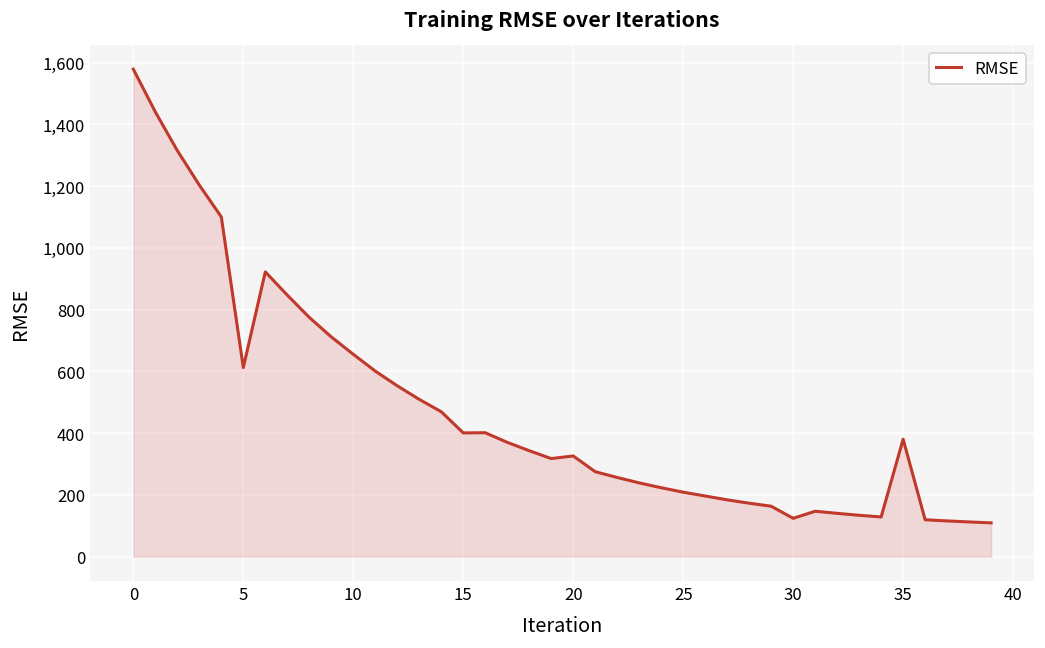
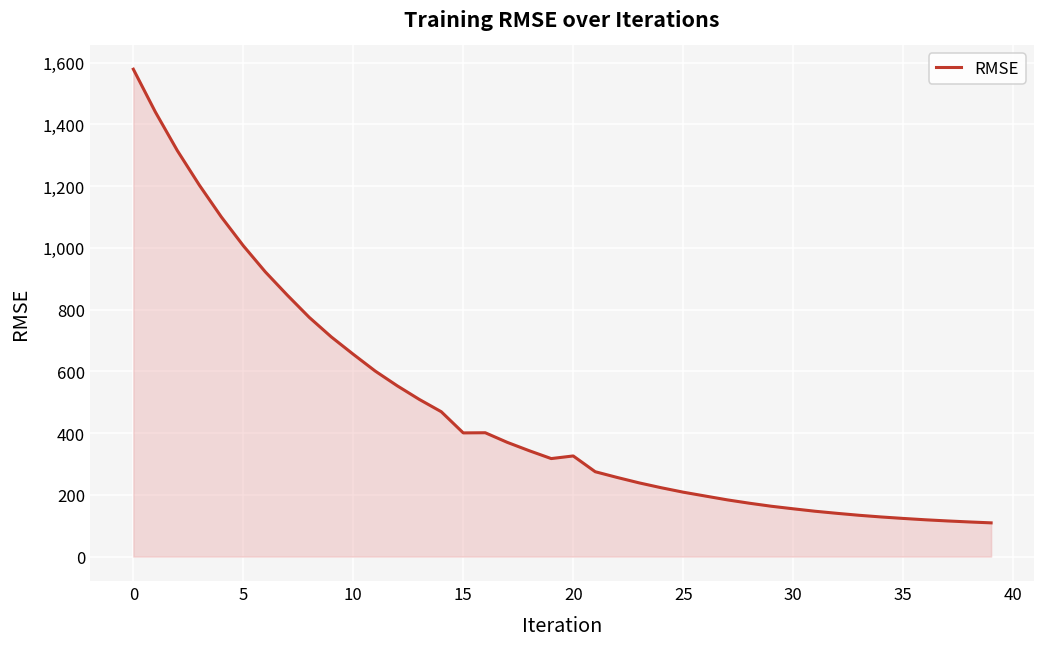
5: 610 -> 1,010
30: 120 -> 150
35: 380 -> 120
